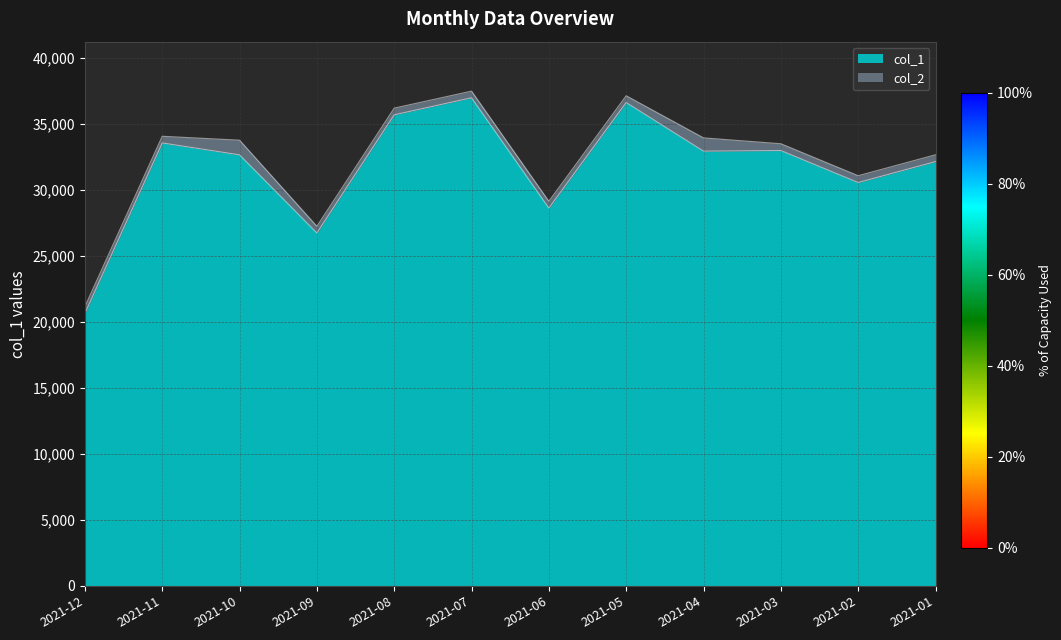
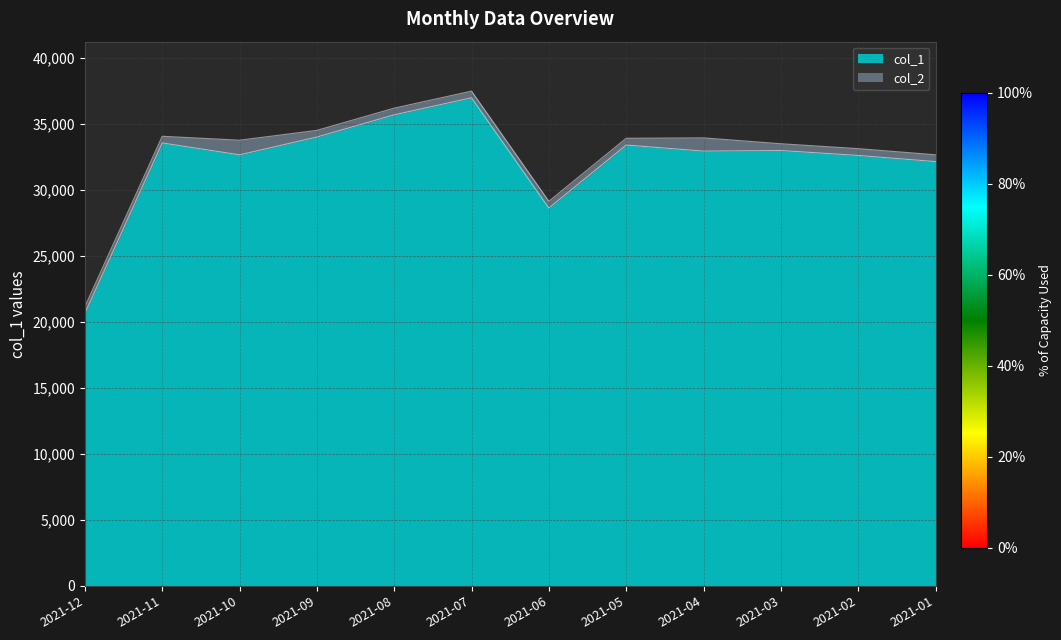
col_1, 2021-09: 26,700 -> 34,000
col_1, 2021-05: 36,600 -> 33,400
col_1, 2021-02: 30,600 -> 32,600
